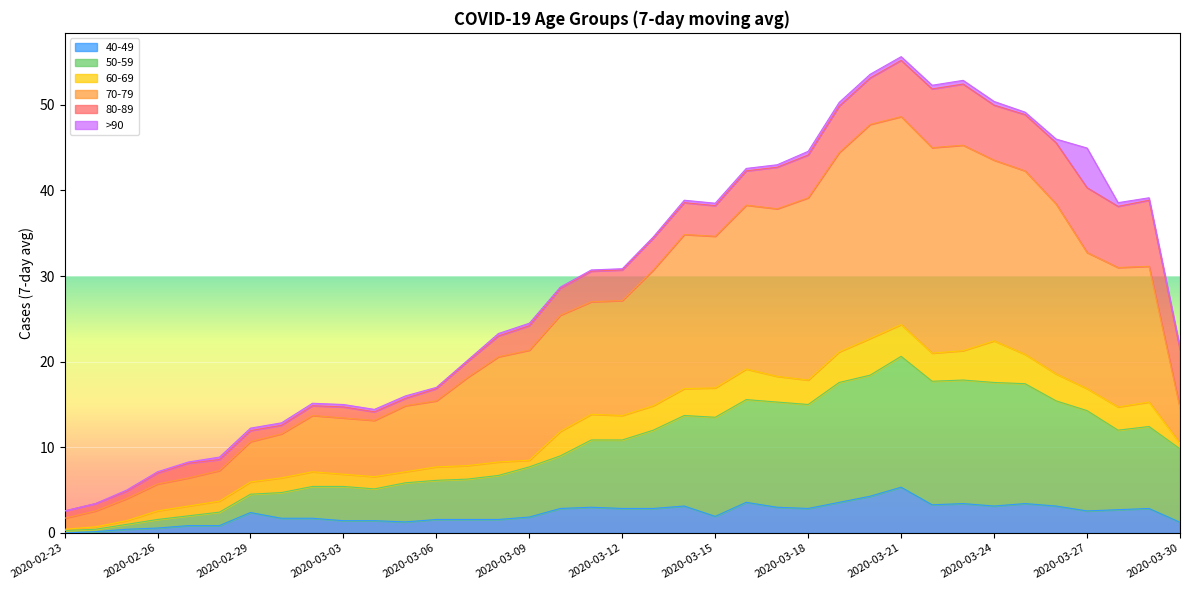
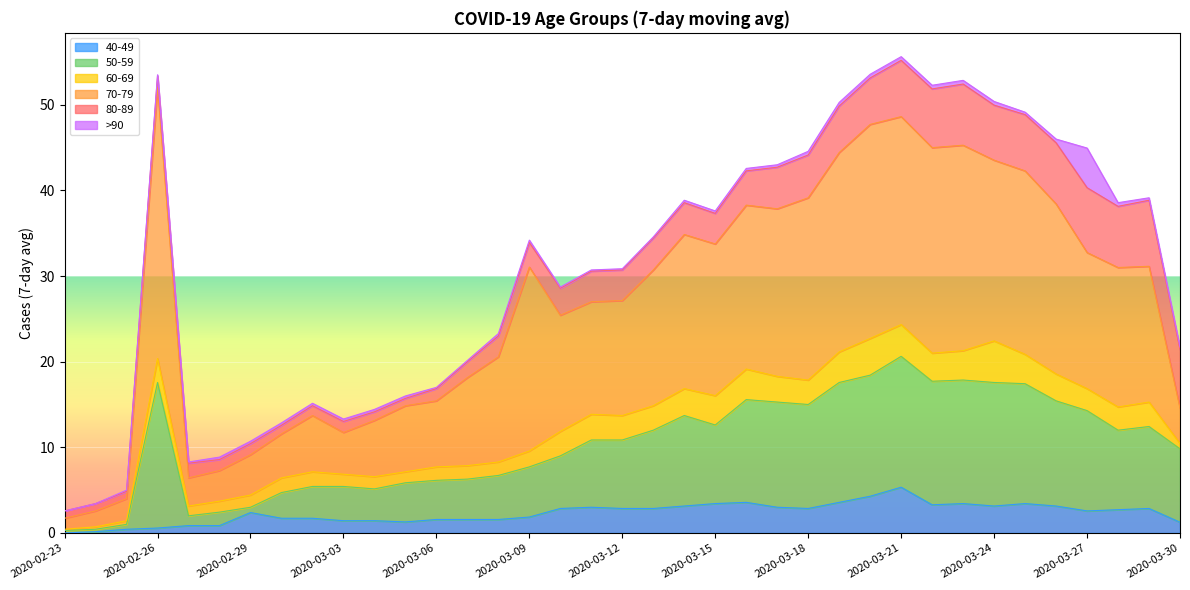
50-59, 2020-02-26: 1 -> 17
60-69, 2020-02-26: 1 -> 3
70-79, 2020-02-26: 3 -> 32
50-59, 2020-02-29: 2 -> 1
70-79, 2020-03-03: 7 -> 5
60-69, 2020-03-09: 1 -> 2
70-79, 2020-03-09: 13 -> 21
40-49, 2020-03-15: 2 -> 3
50-59, 2020-03-15: 12 -> 9
